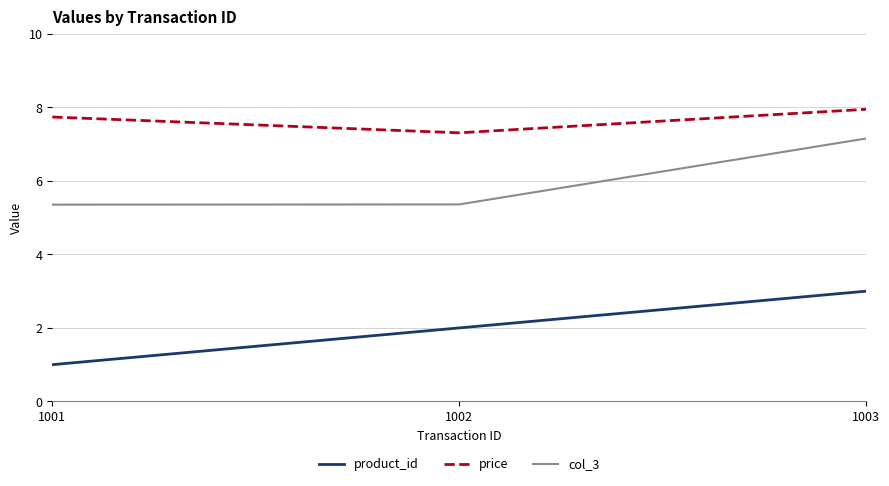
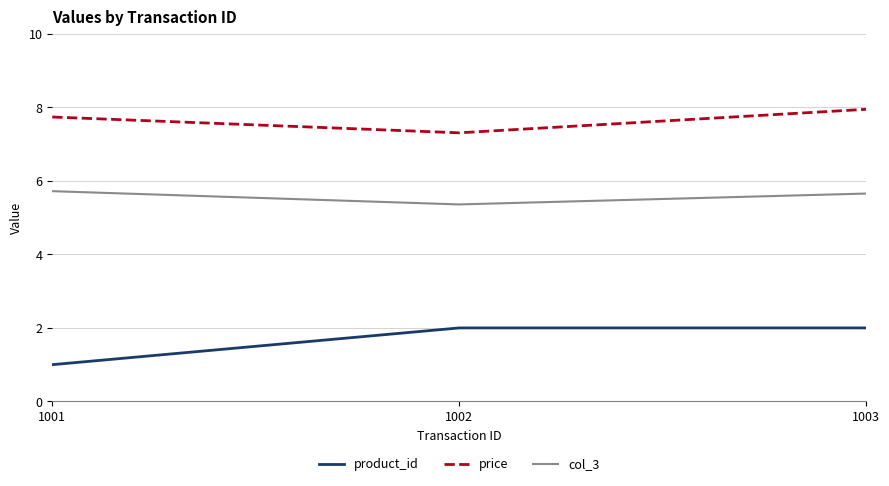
col_3, 1001: 5.4 -> 5.7
product_id, 1003: 3 -> 2
col_3, 1003: 7.2 -> 5.7
